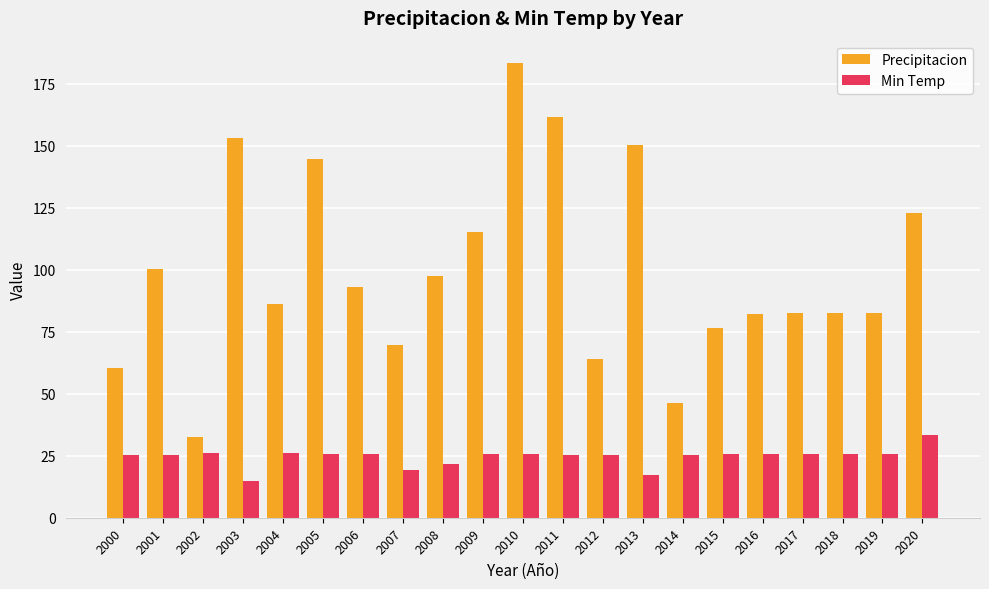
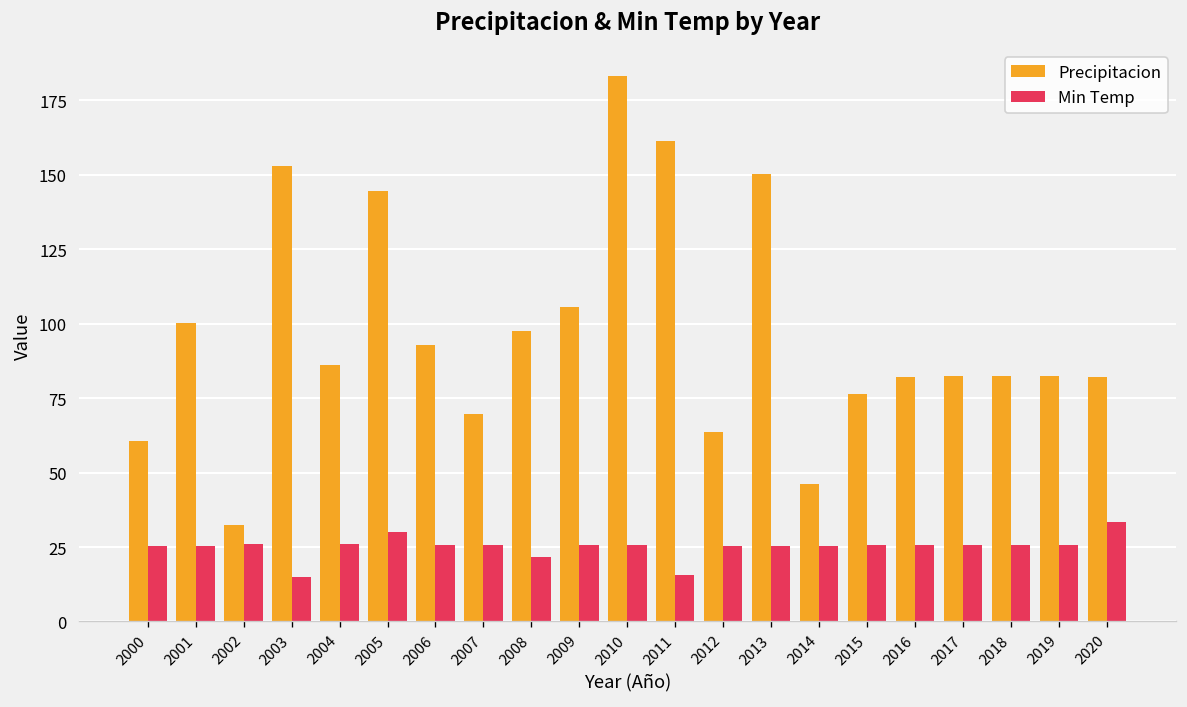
Min Temp, 2005: 26 -> 30
Min Temp, 2007: 19 -> 26
Precipitacion, 2009: 115 -> 106
Min Temp, 2011: 25 -> 16
Min Temp, 2013: 17 -> 25
Precipitacion, 2020: 123 -> 82
